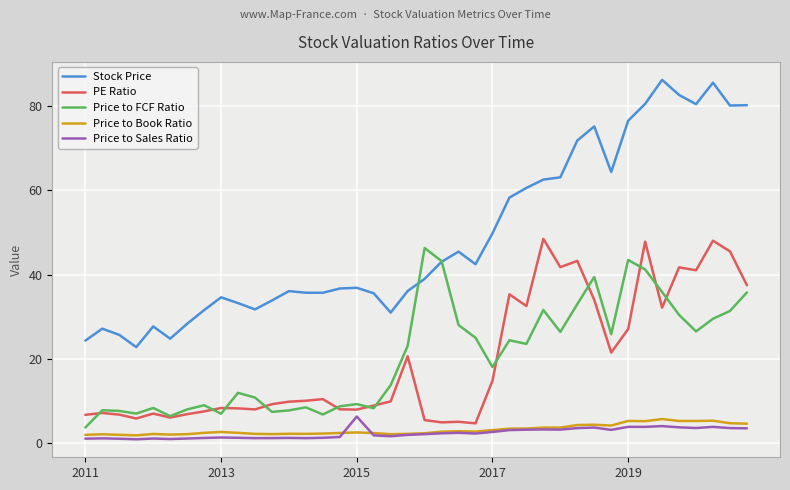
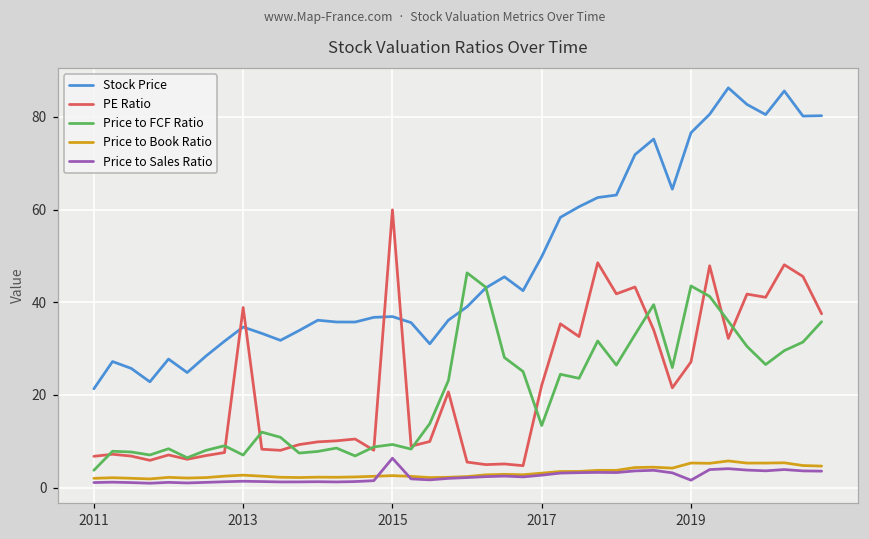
Stock Price, 2011: 24 -> 21
PE Ratio, 2013: 8 -> 39
PE Ratio, 2015: 8 -> 60
PE Ratio, 2017: 15 -> 22
Price to FCF Ratio, 2017: 18 -> 13
Price to Sales Ratio, 2019: 4 -> 2
